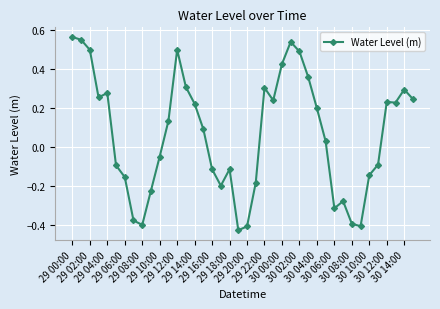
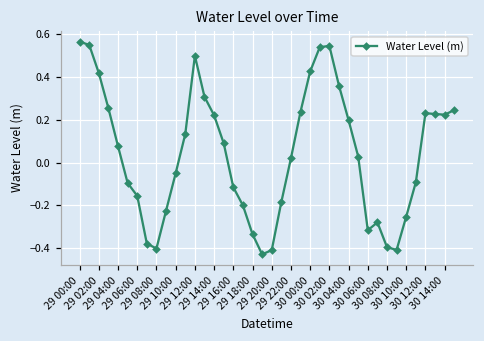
29 02:00: 0.50 -> 0.42
29 04:00: 0.28 -> 0.08
29 18:00: -0.12 -> -0.33
29 22:00: 0.30 -> 0.02
30 02:00: 0.49 -> 0.55
30 10:00: -0.15 -> -0.25
30 14:00: 0.29 -> 0.22
